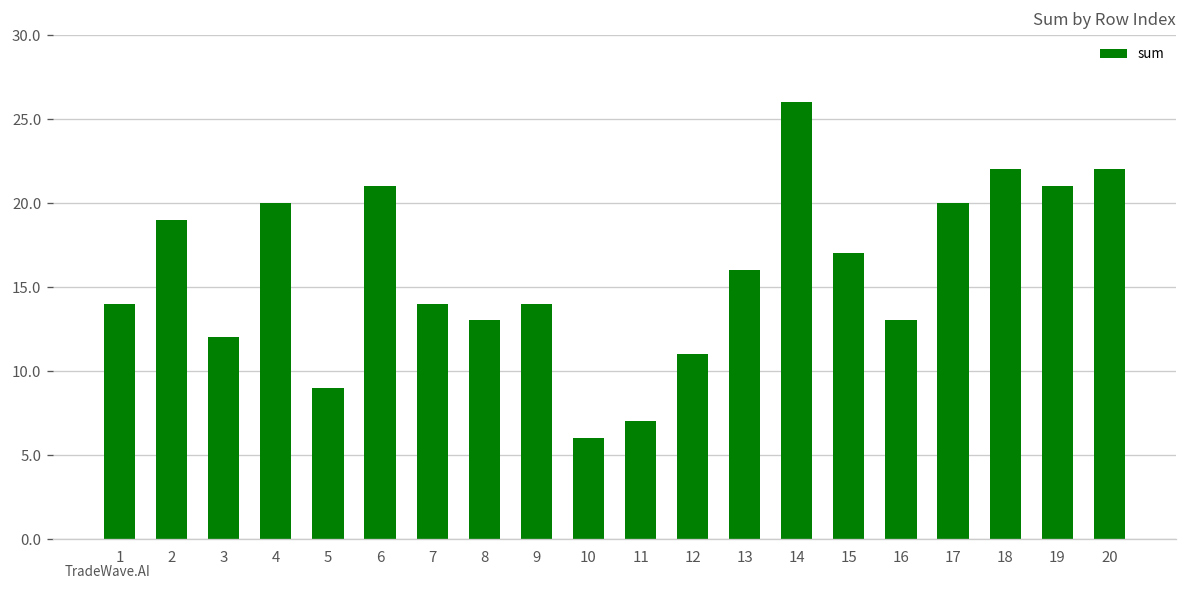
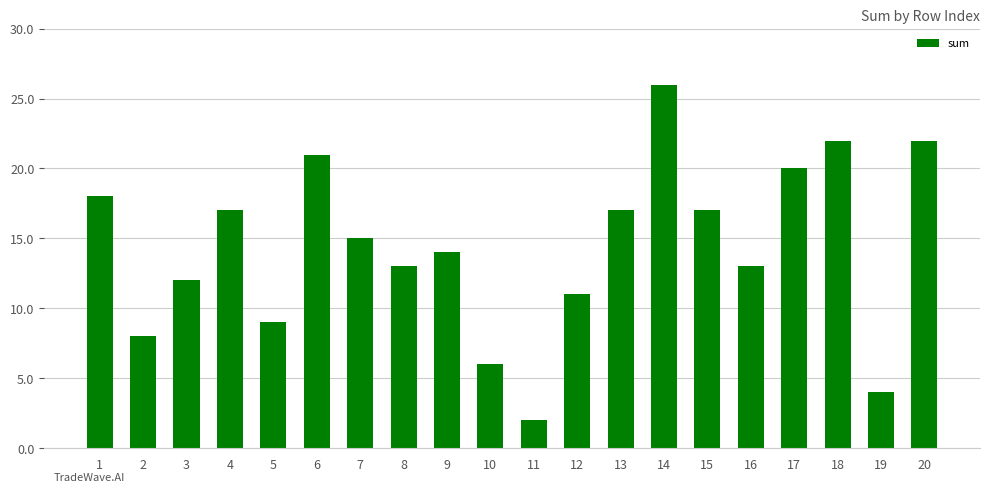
1: 14 -> 18
2: 19 -> 8
4: 20 -> 17
7: 14 -> 15
11: 7 -> 2
13: 16 -> 17
19: 21 -> 4
